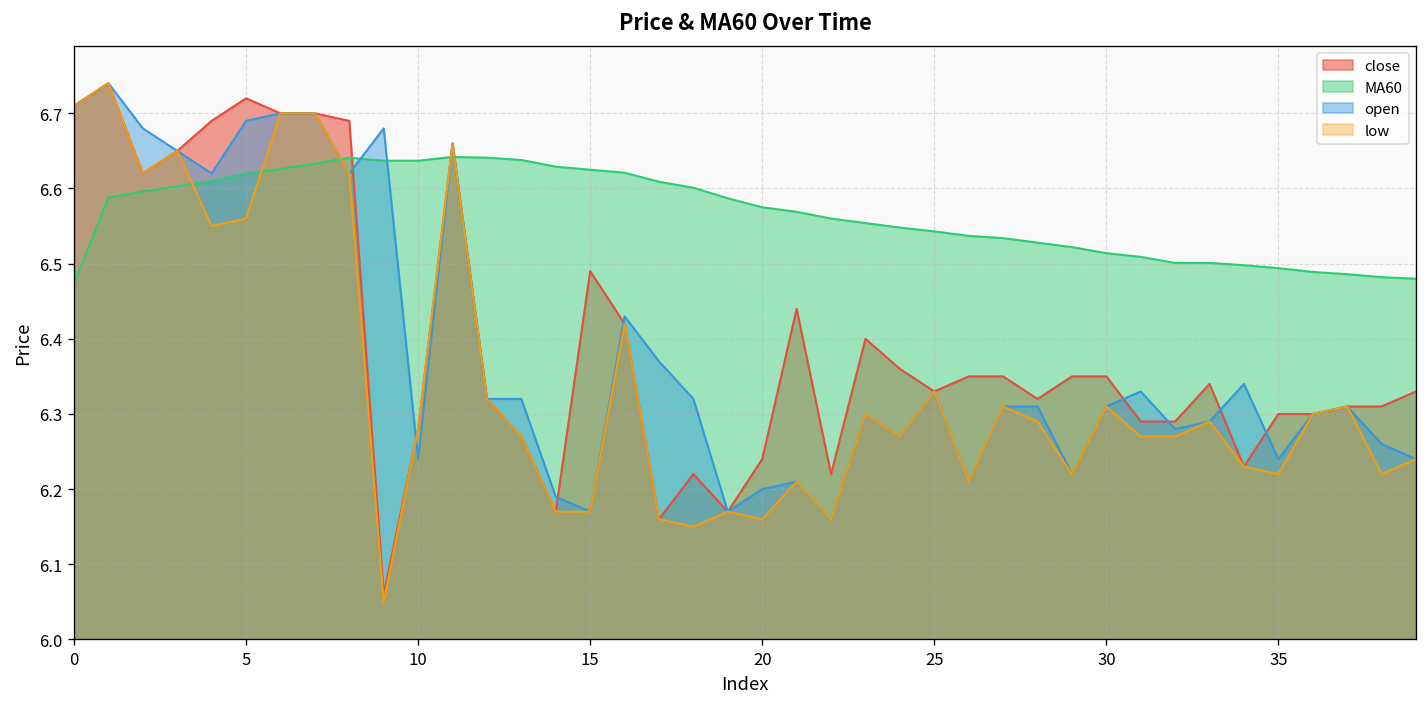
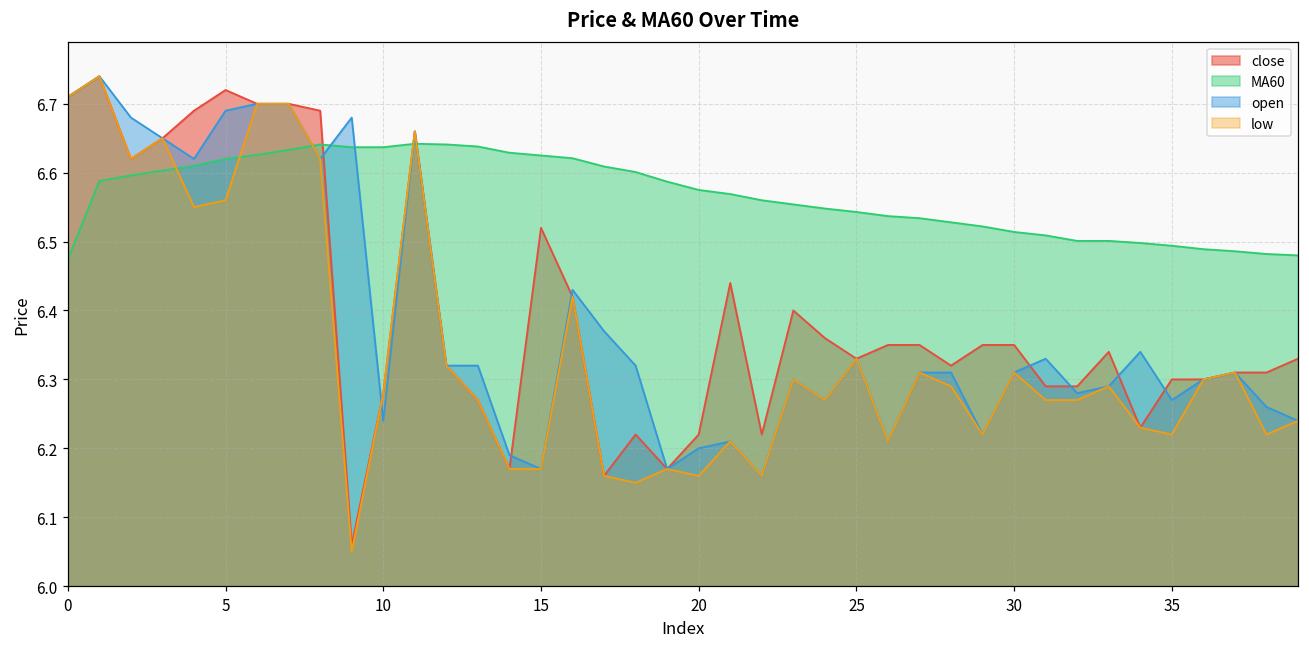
close, 15: 6.49 -> 6.52
close, 20: 6.24 -> 6.22
open, 35: 6.24 -> 6.27
